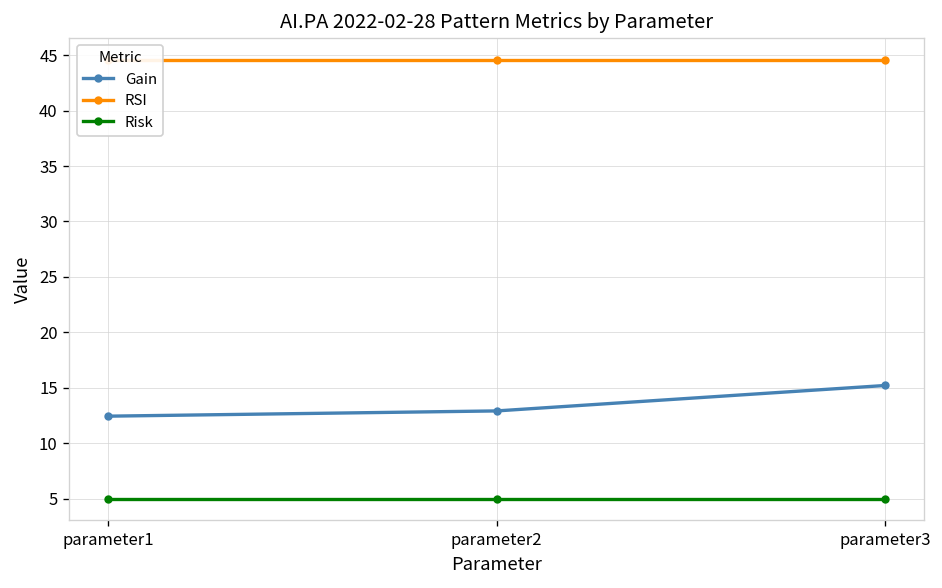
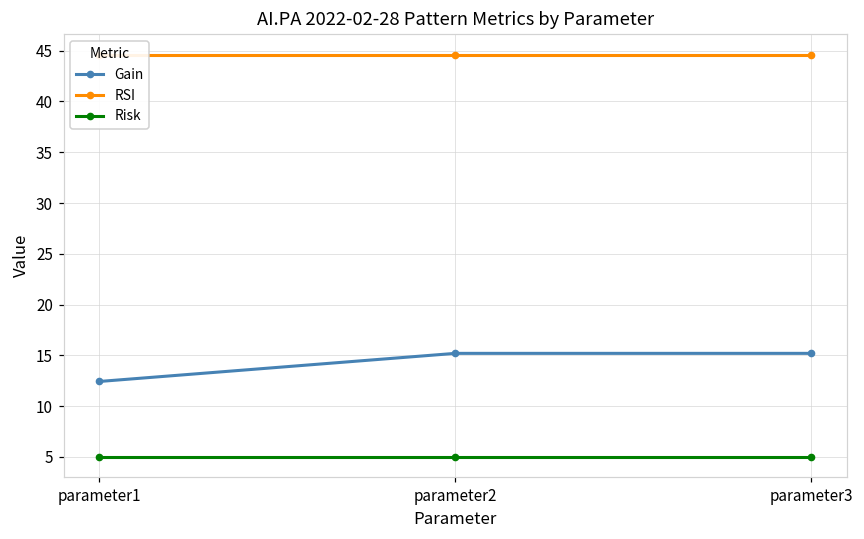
Gain, parameter2: 13 -> 15
